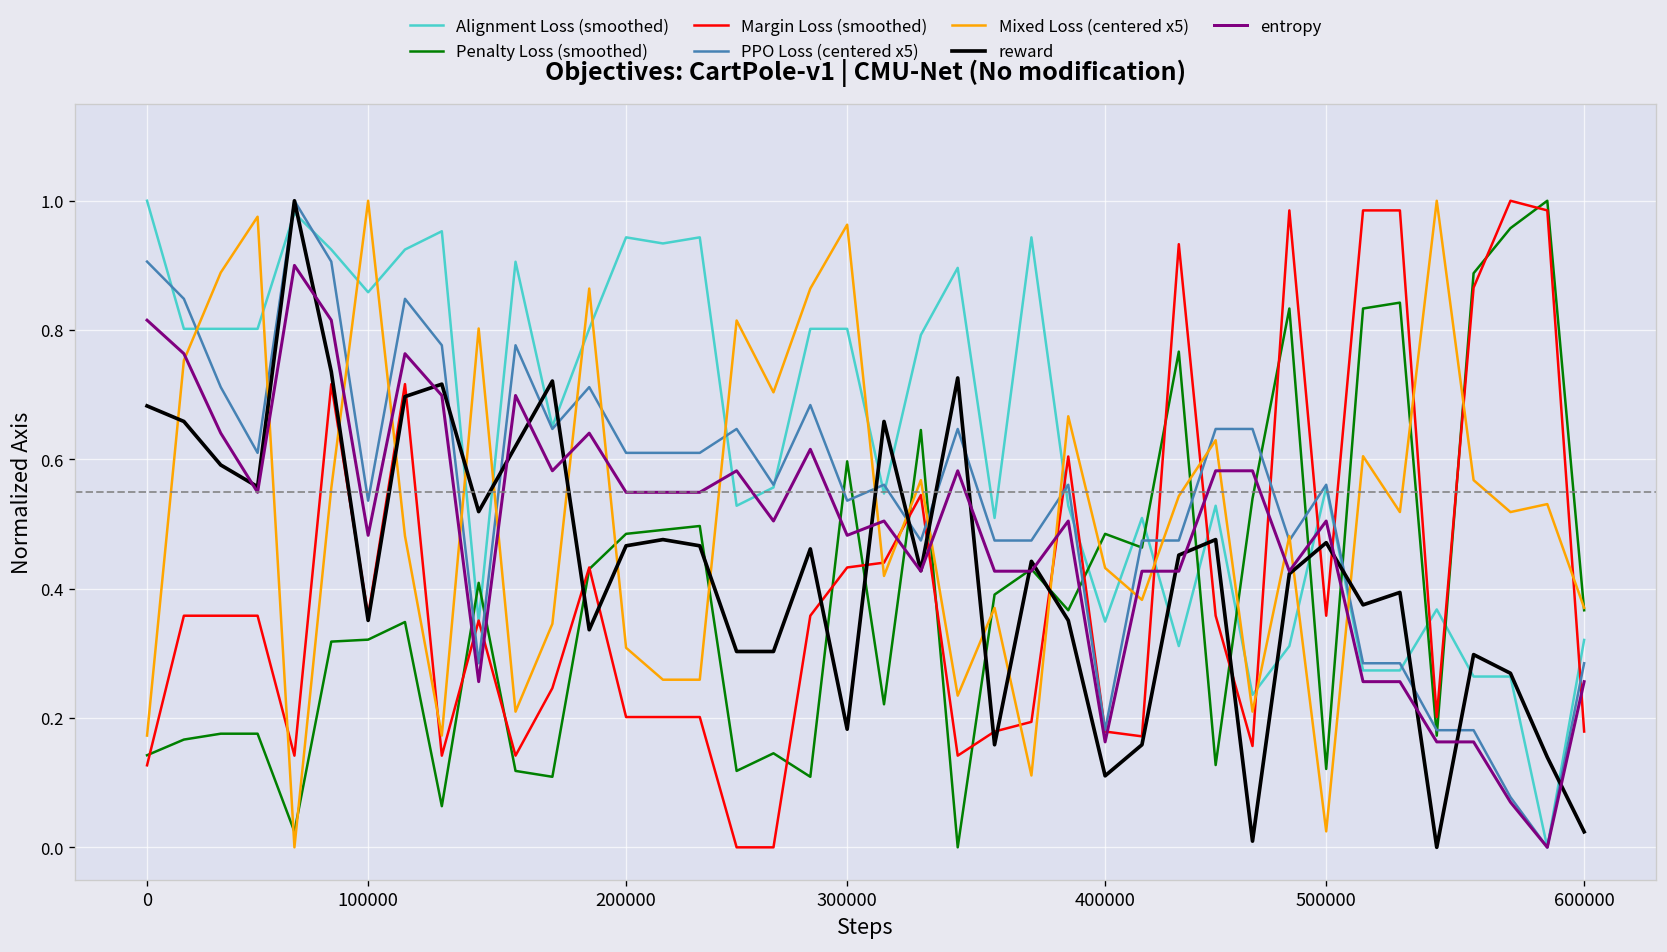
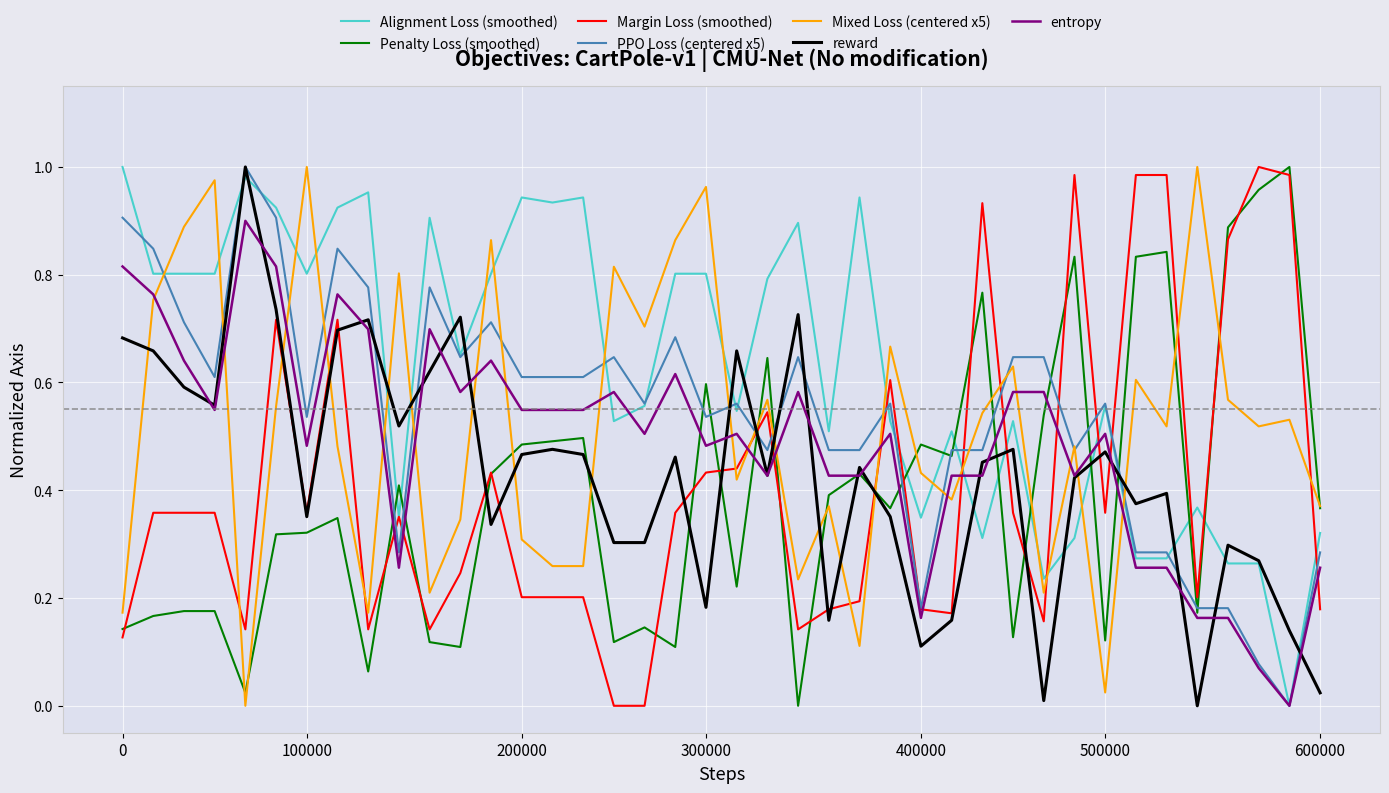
Alignment Loss (smoothed), 100000: 0.86 -> 0.80
